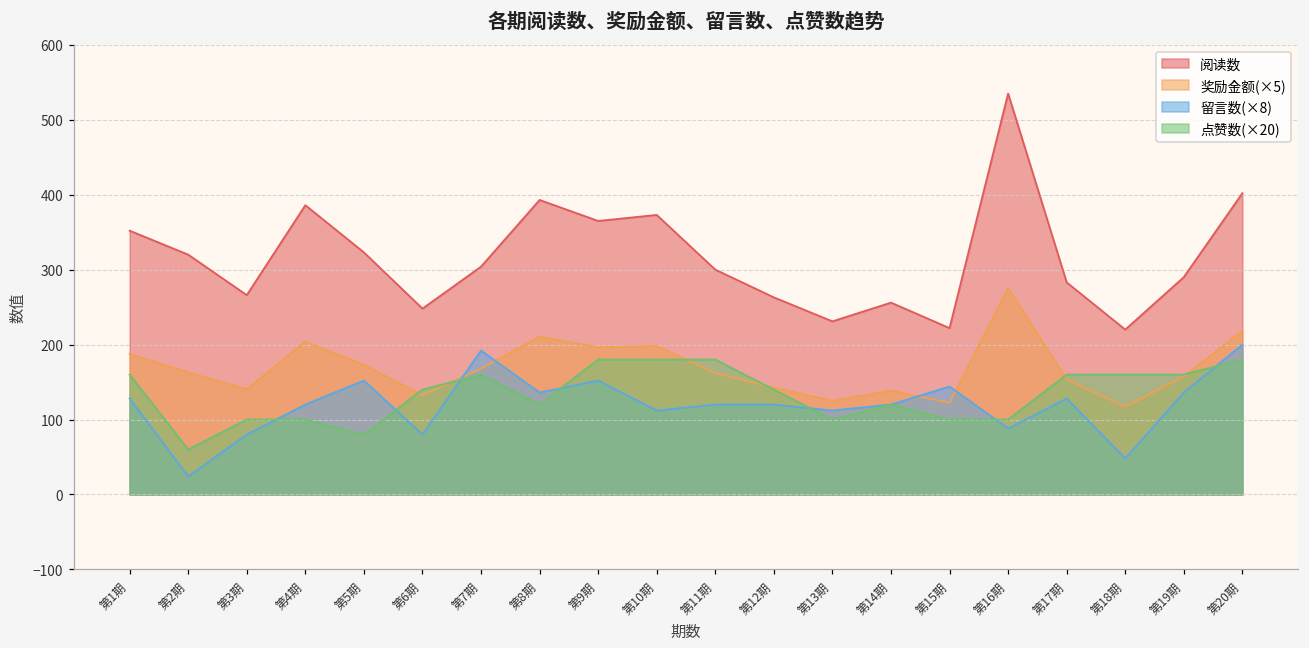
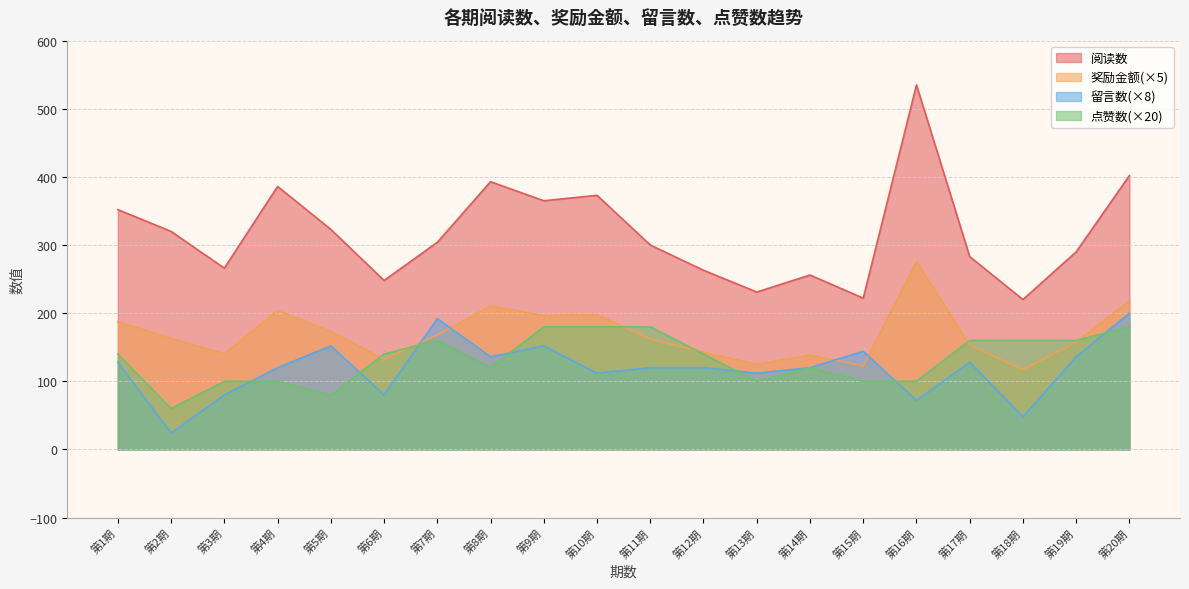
点赞数(×20), 第1期: 160 -> 140
留言数(×8), 第16期: 90 -> 70
